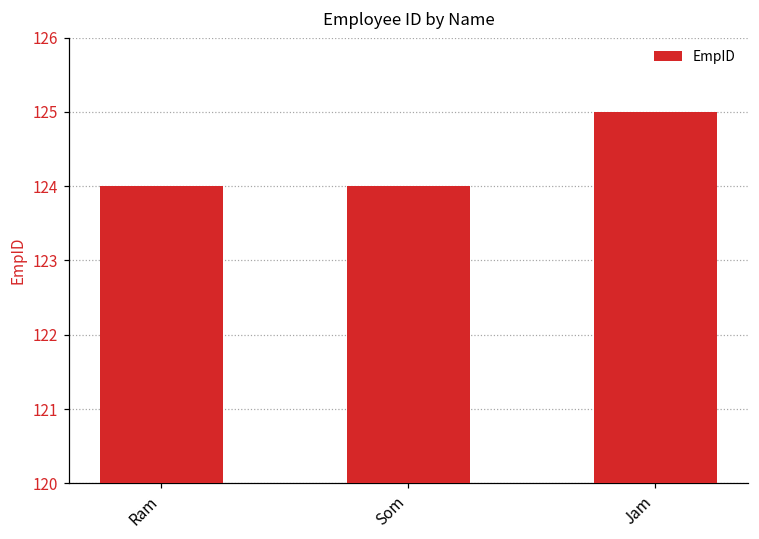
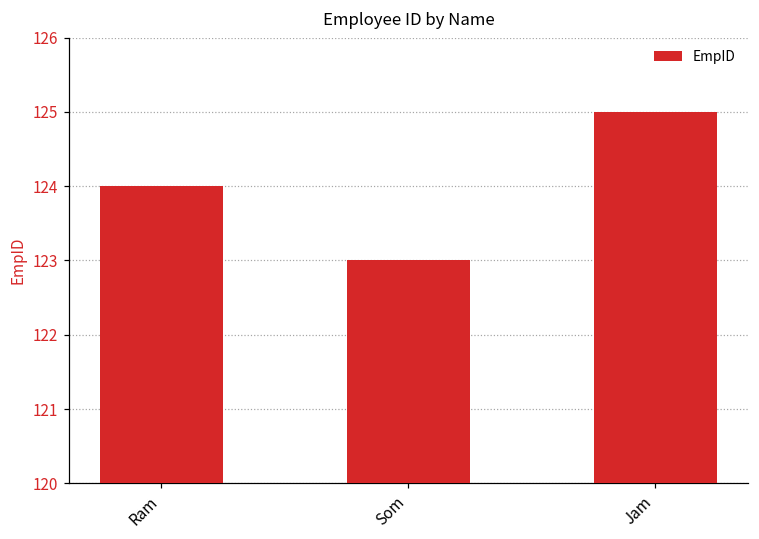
Som: 124 -> 123
